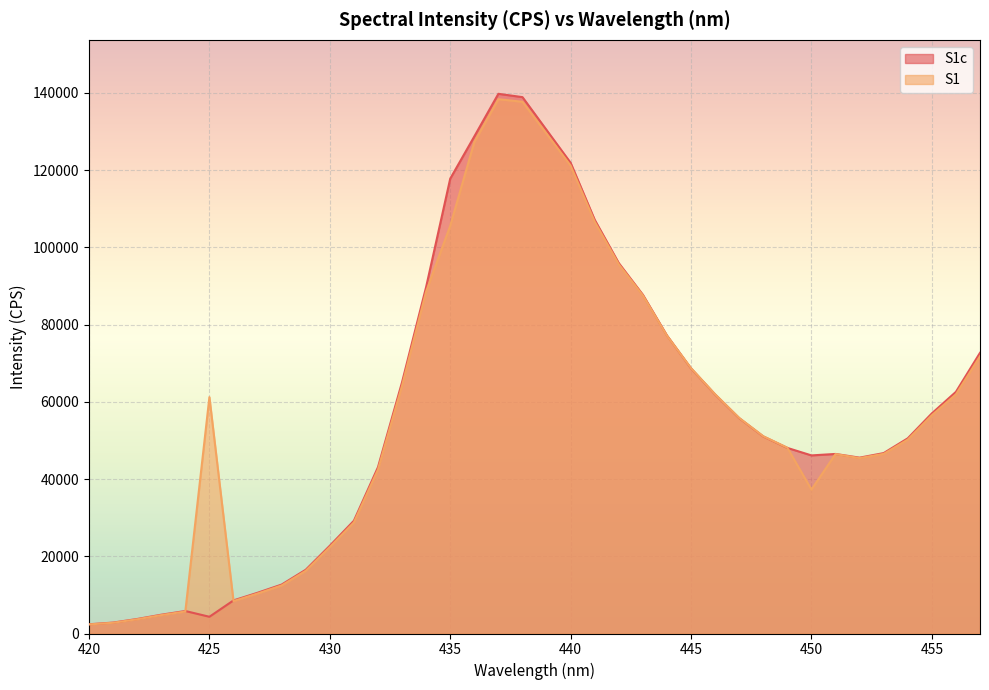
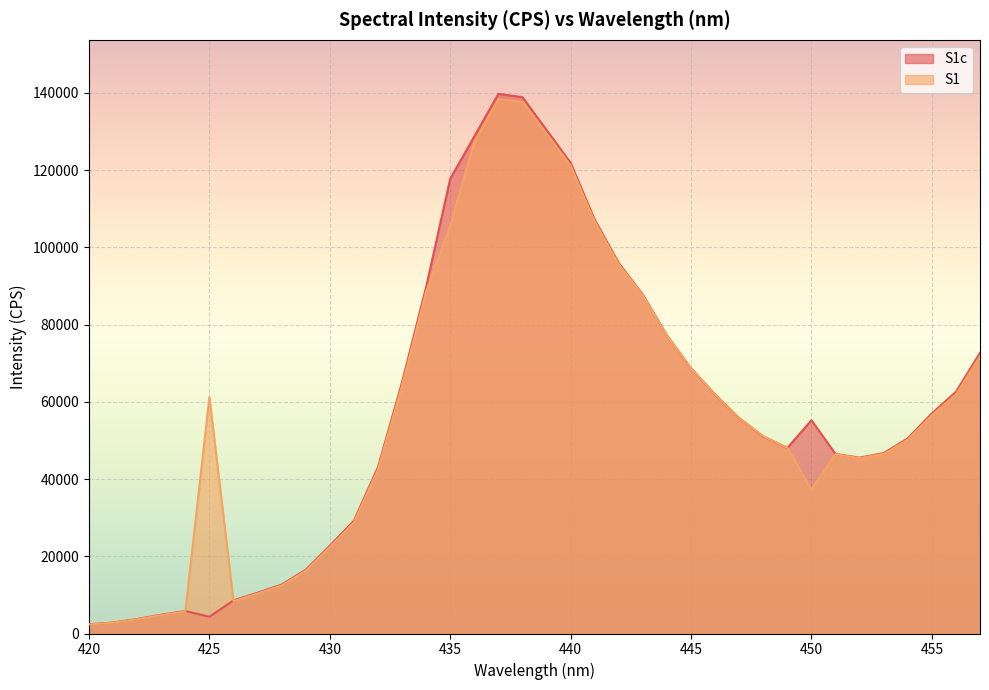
S1c, 450: 46000 -> 55000
